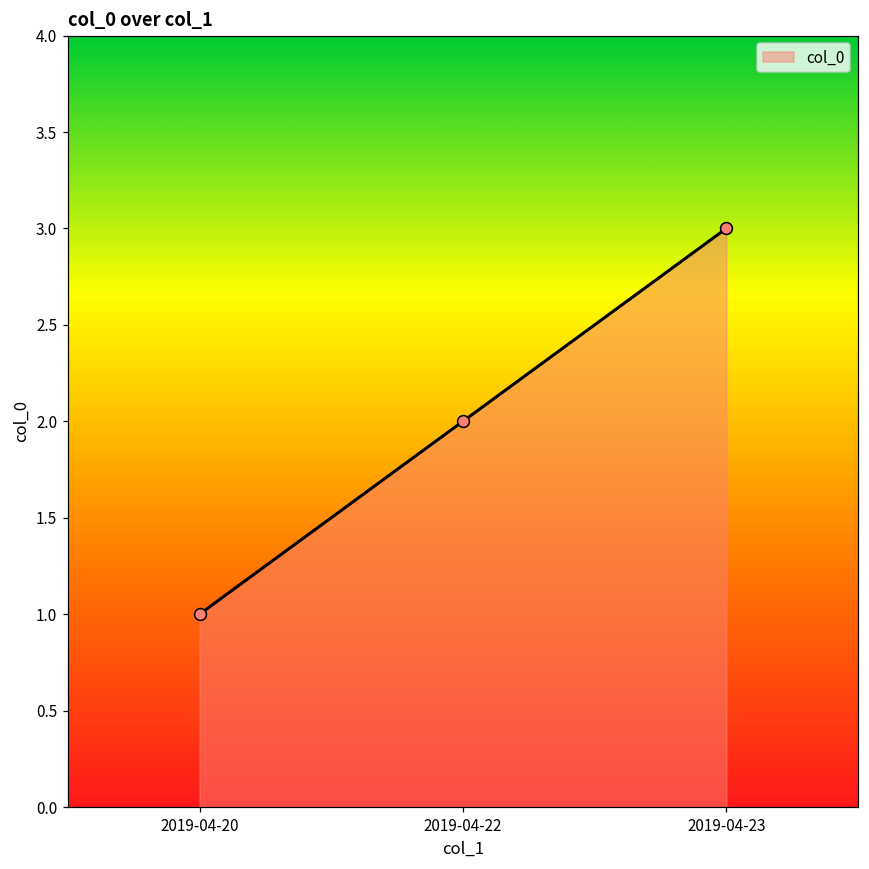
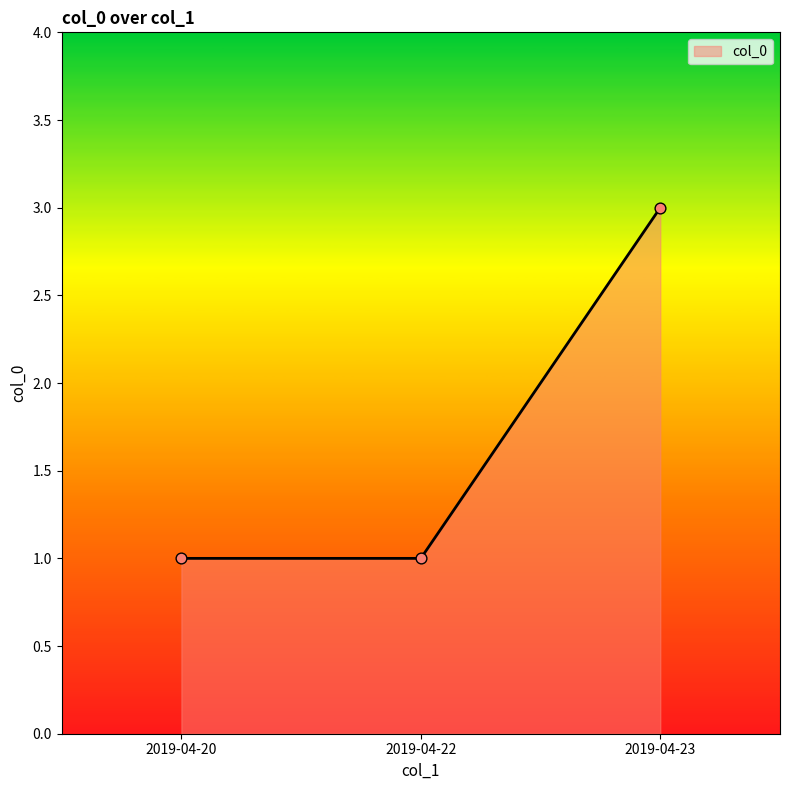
2019-04-22: 2 -> 1
